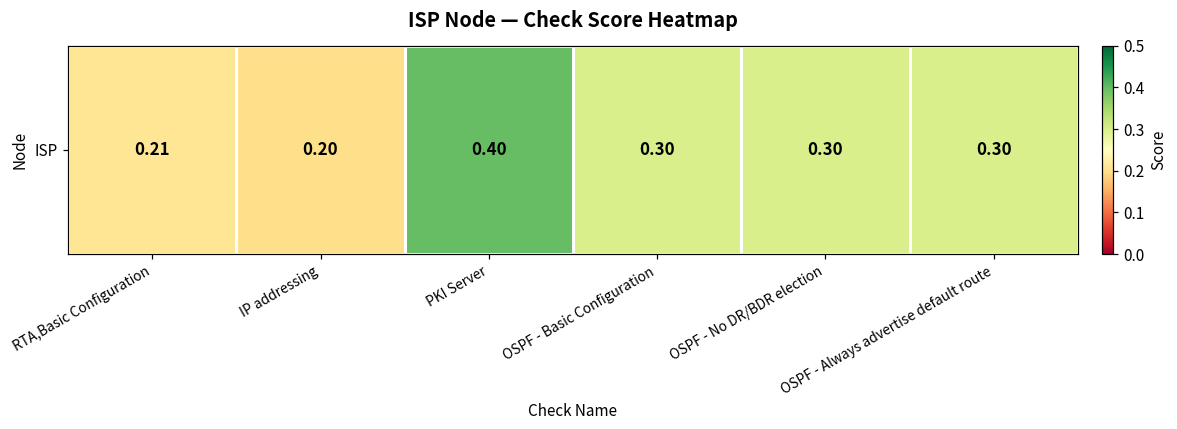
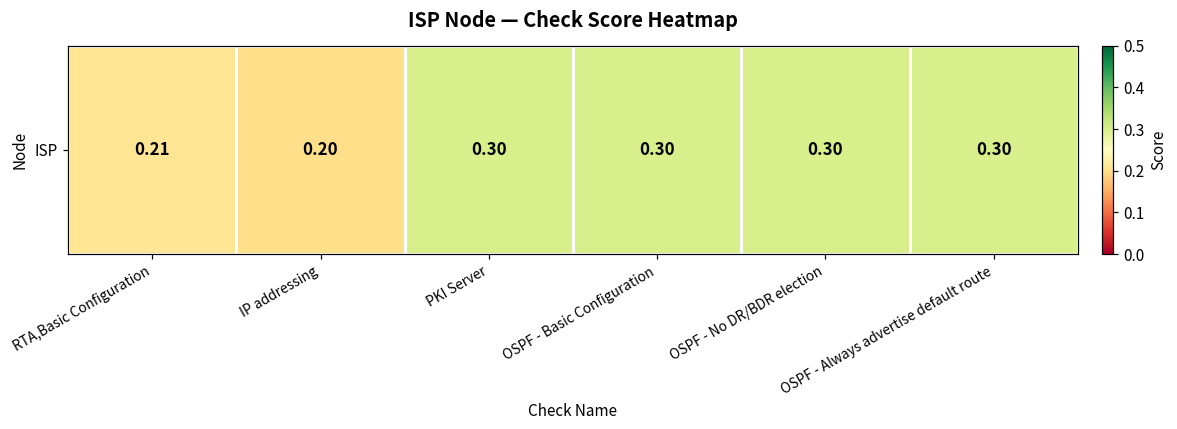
ISP, PKI Server: 0.40 -> 0.30
